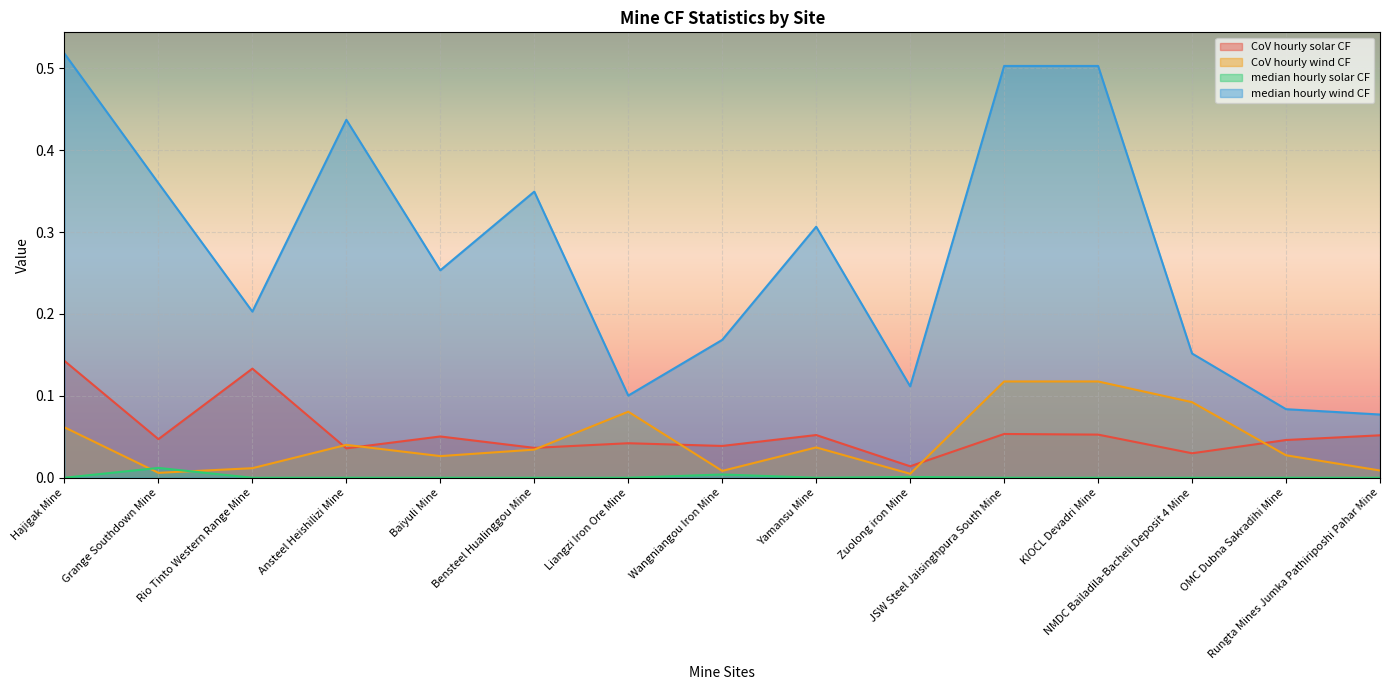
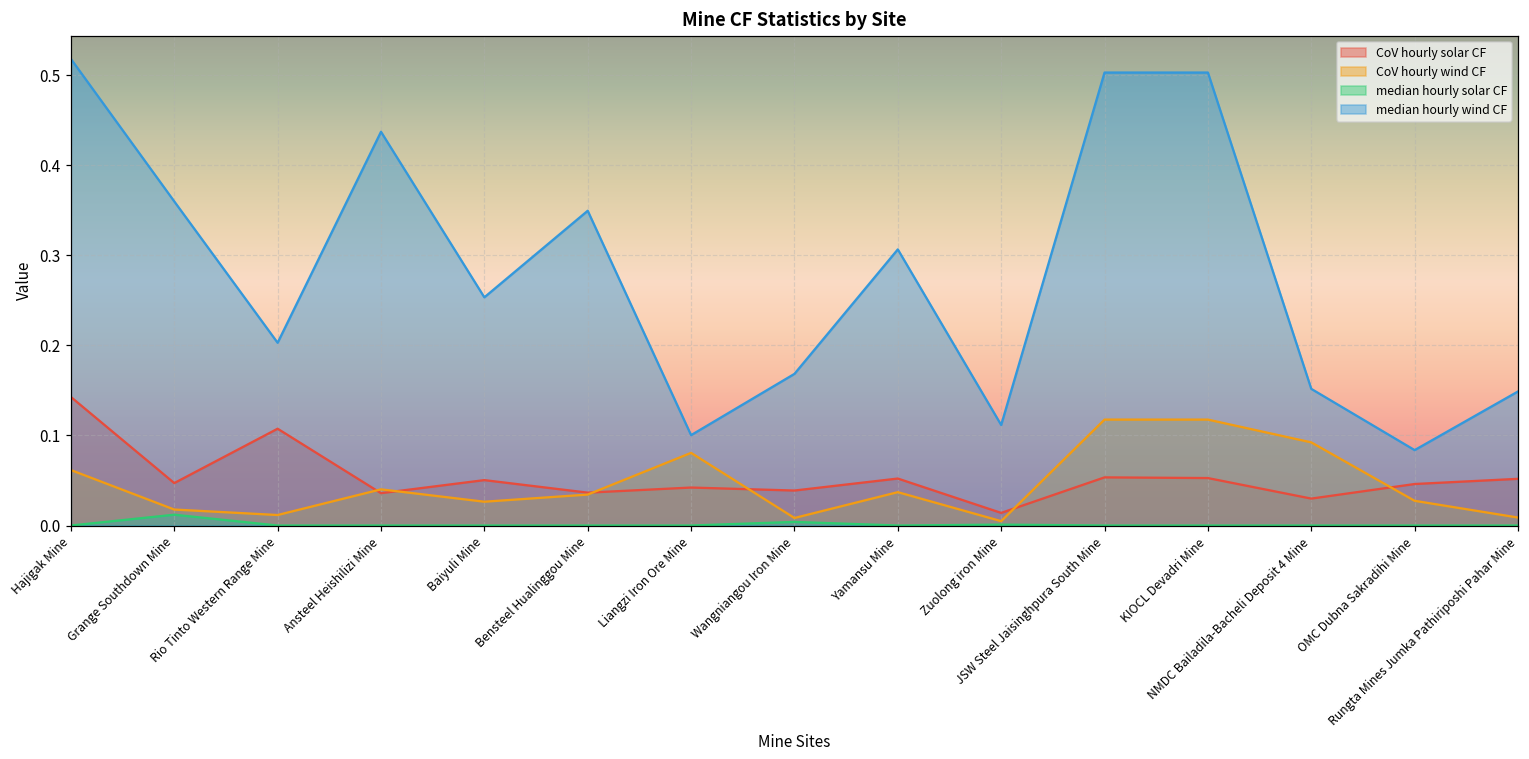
CoV hourly wind CF, Grange Southdown Mine: 0.01 -> 0.02
CoV hourly solar CF, Rio Tinto Western Range Mine: 0.13 -> 0.11
median hourly wind CF, Rungta Mines Jumka Pathiriposhi Pahar Mine: 0.08 -> 0.15
